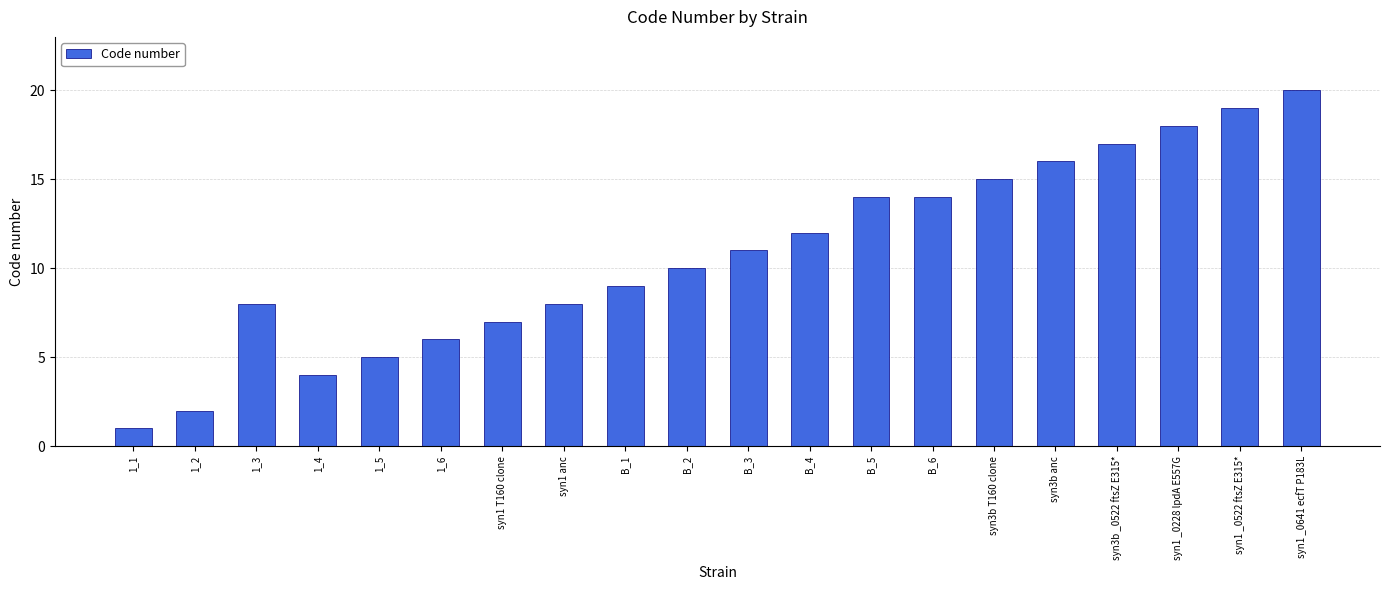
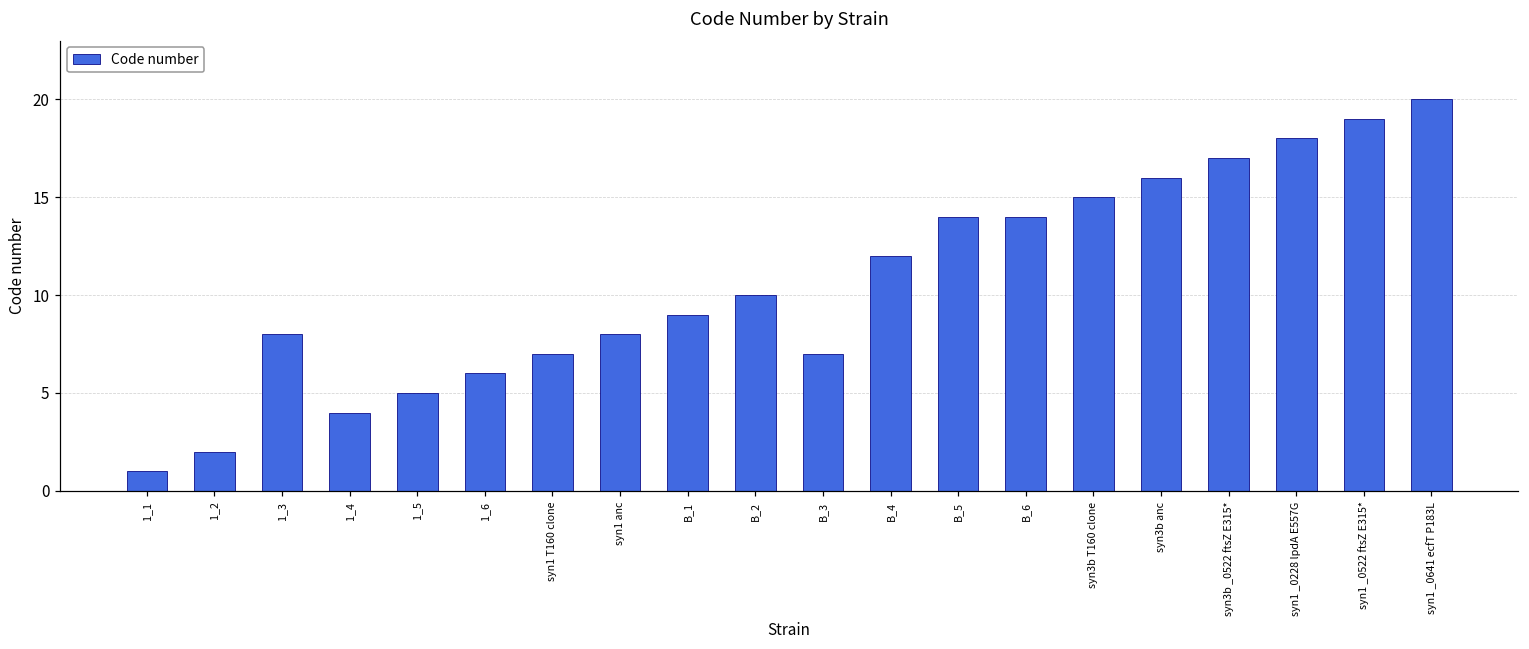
B_3: 11 -> 7
